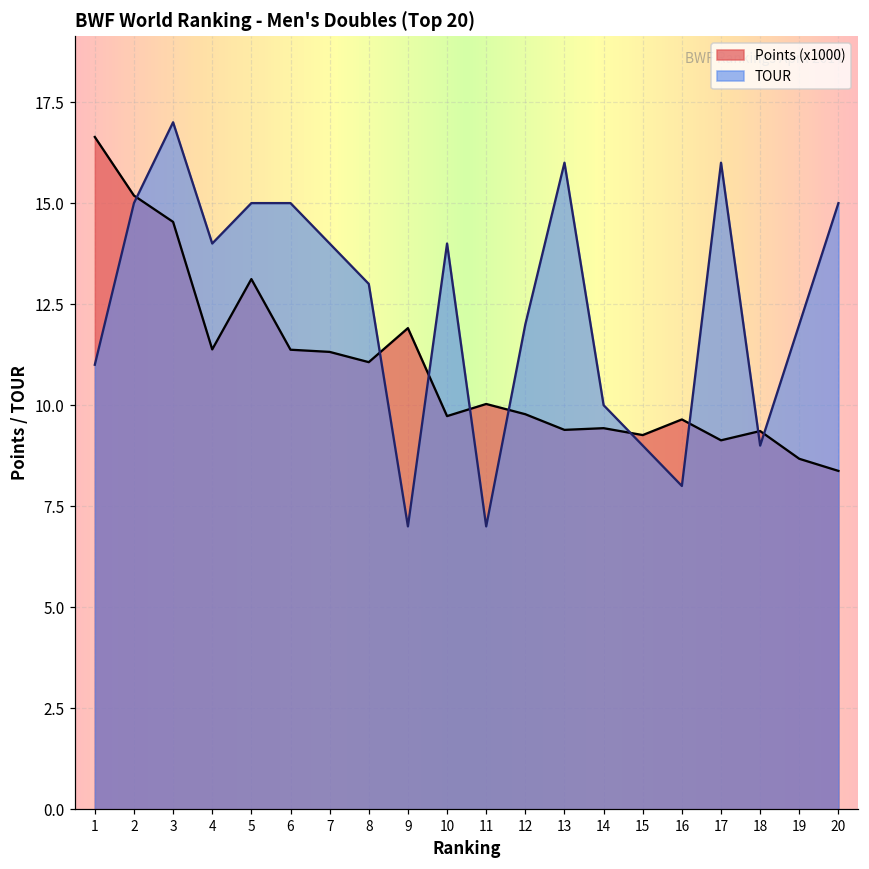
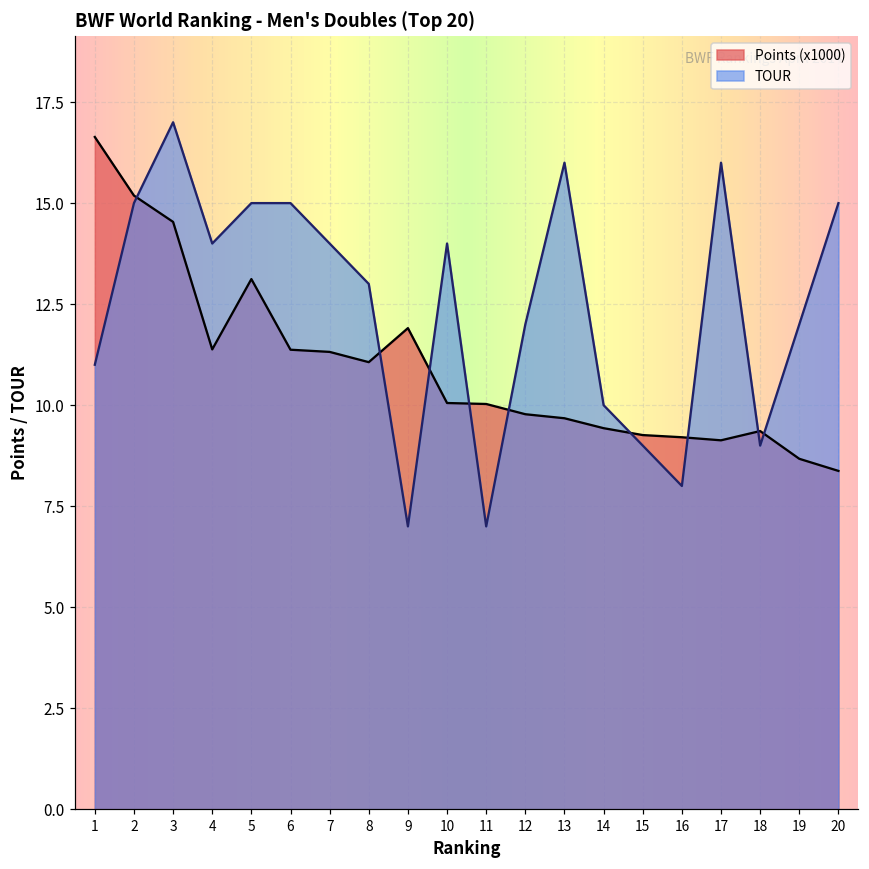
Points (x1000), 10: 9.7 -> 10.1
Points (x1000), 13: 9.4 -> 9.7
Points (x1000), 16: 9.6 -> 9.2
